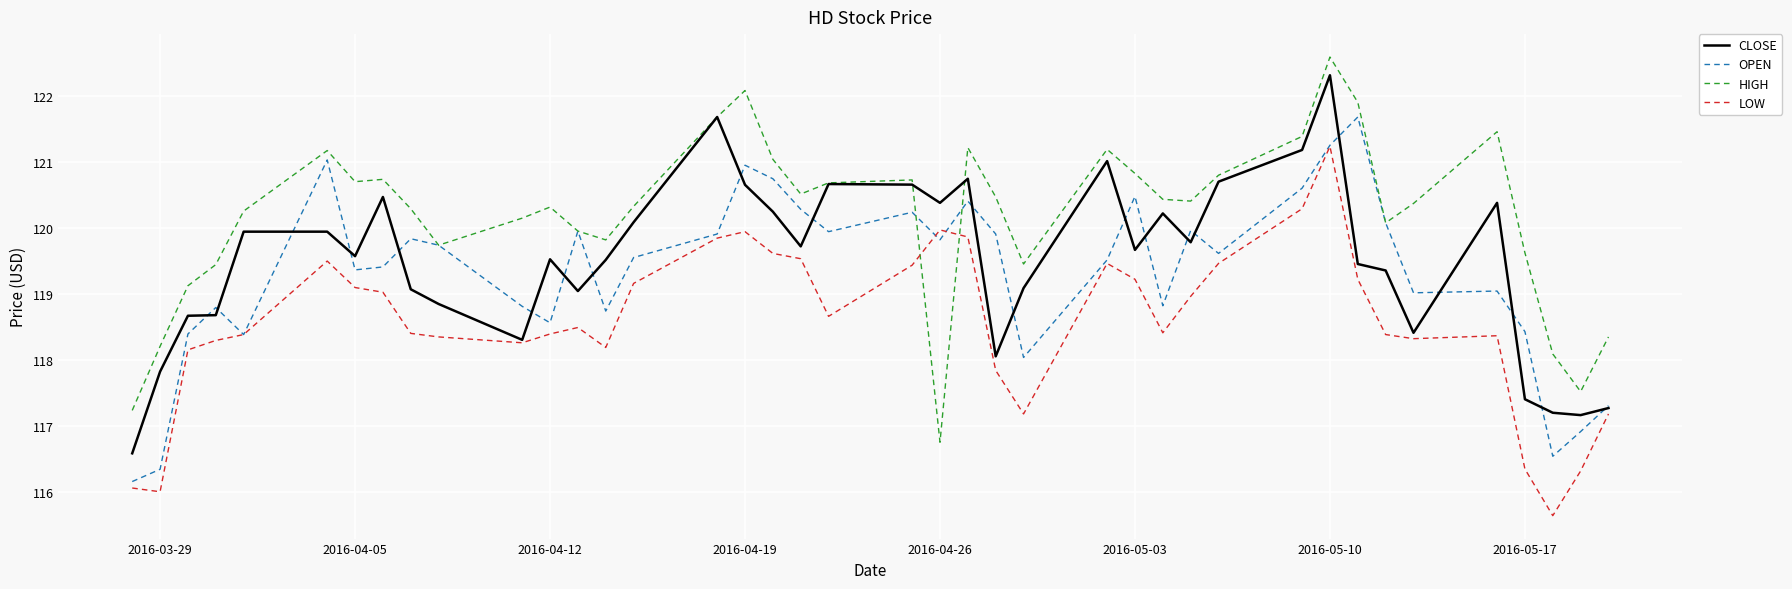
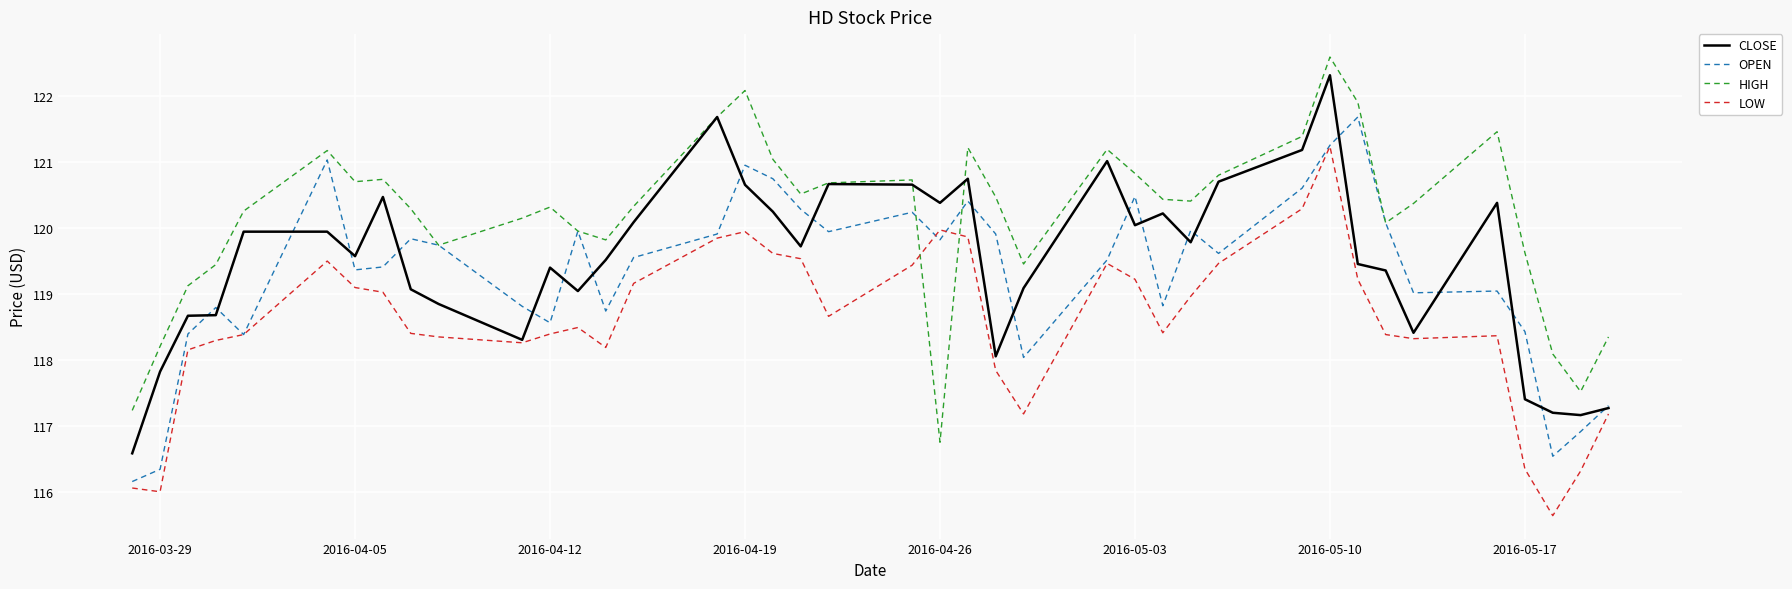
CLOSE, 2016-04-12: 119.5 -> 119.4
CLOSE, 2016-05-03: 119.7 -> 120.0
